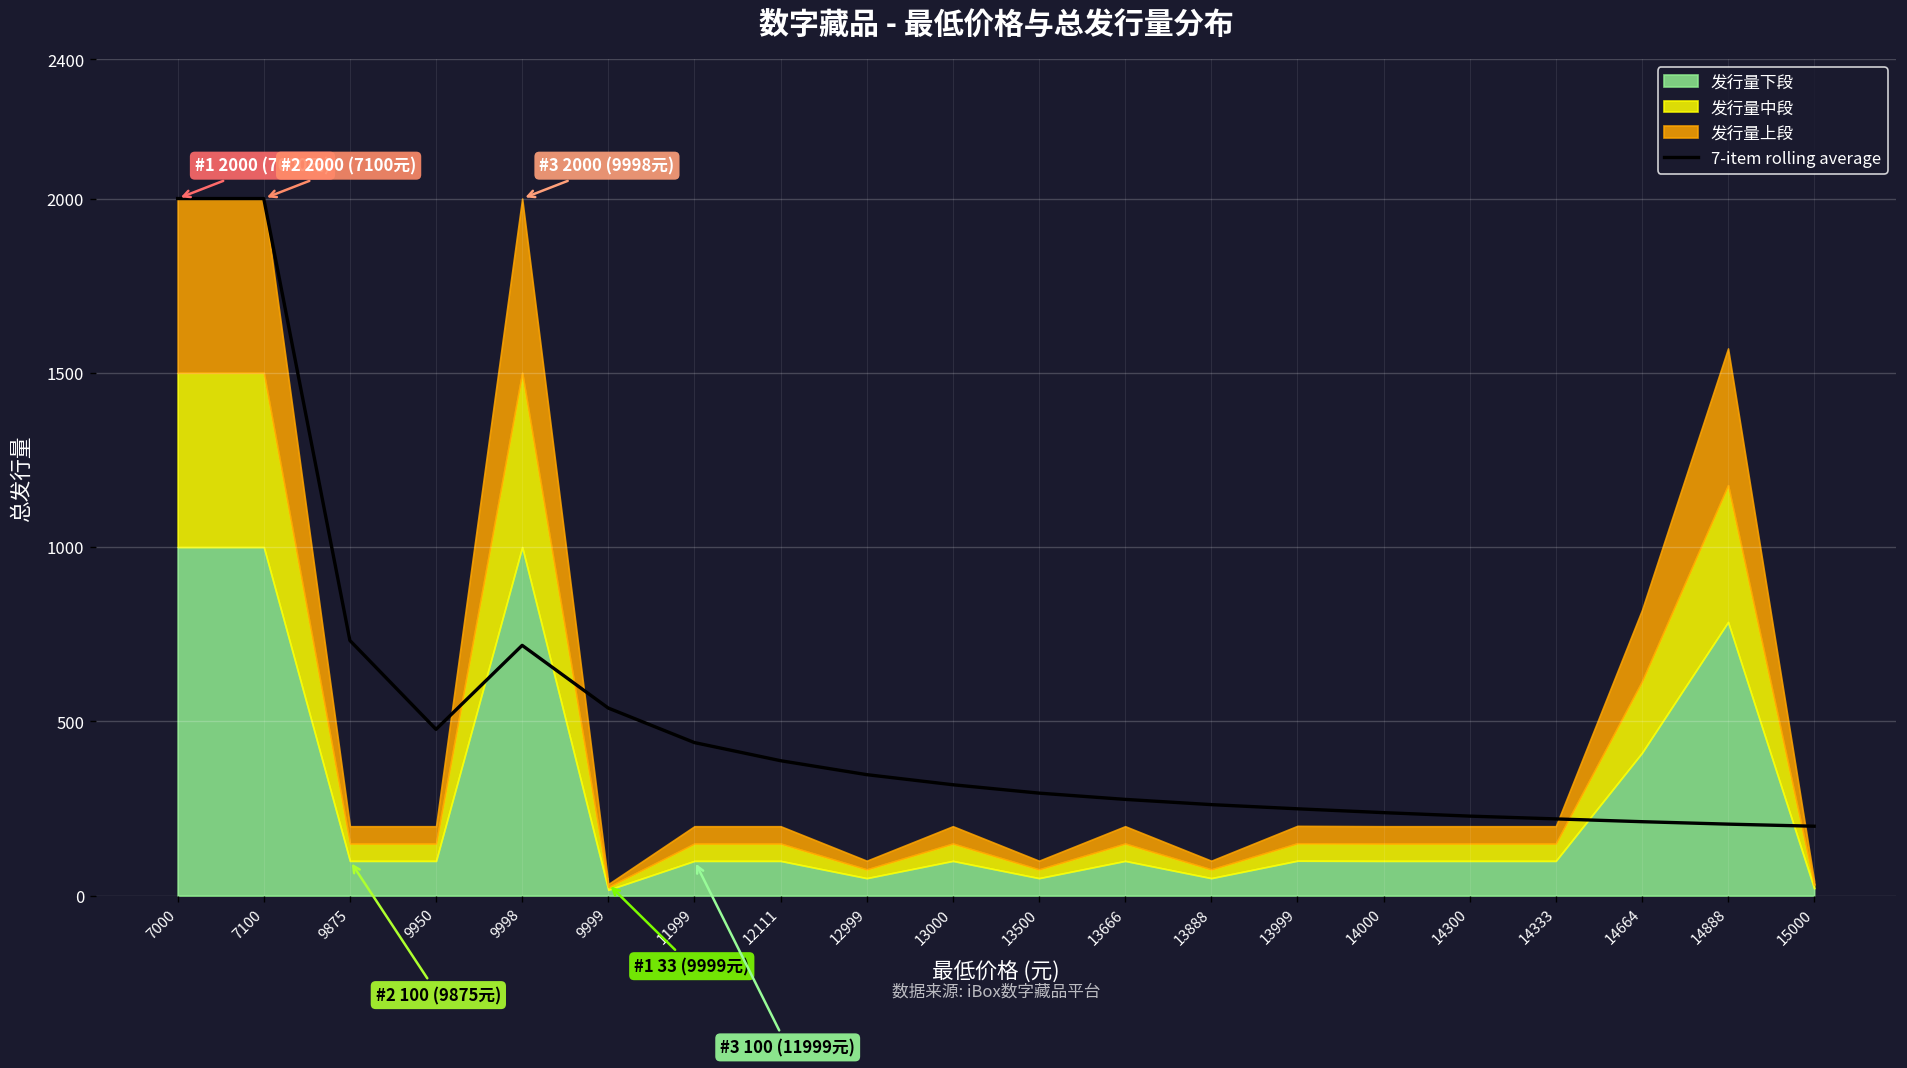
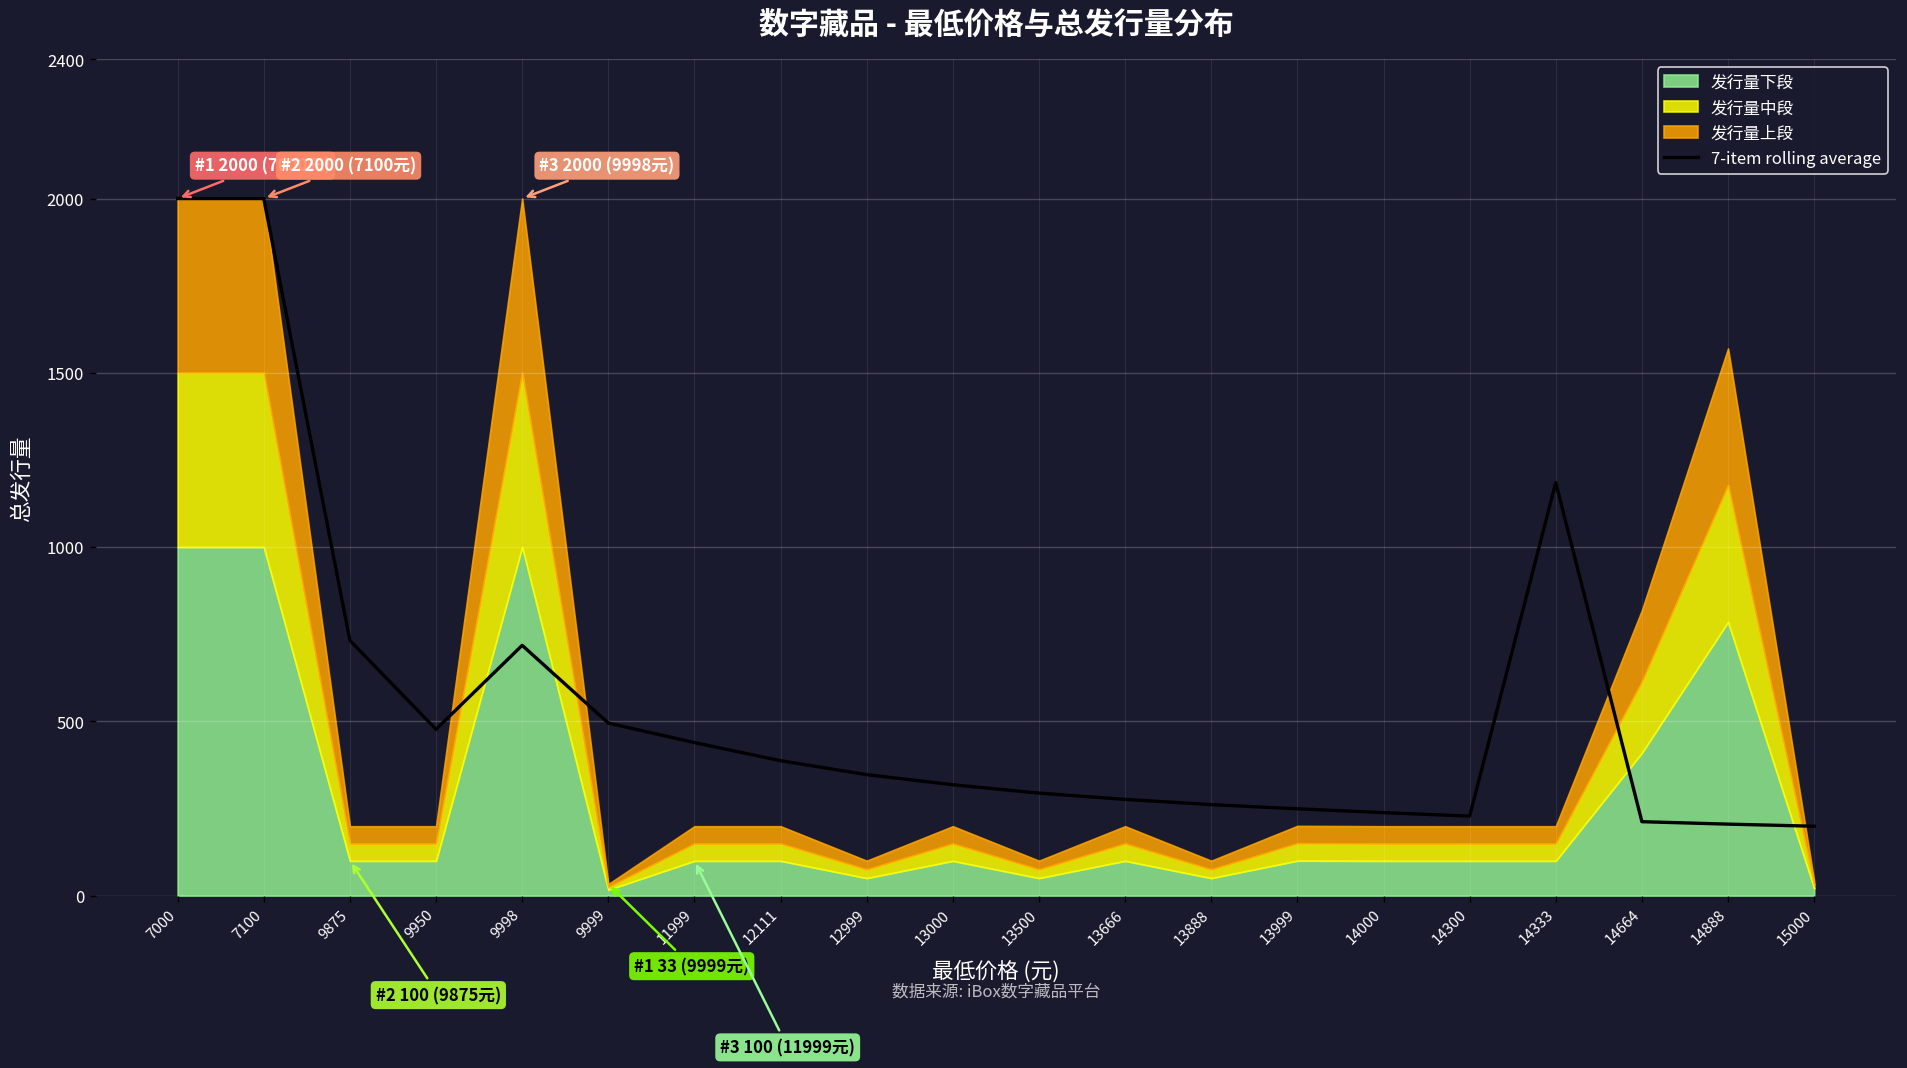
7-item rolling average, 9999: 540 -> 500
7-item rolling average, 14333: 220 -> 1190
